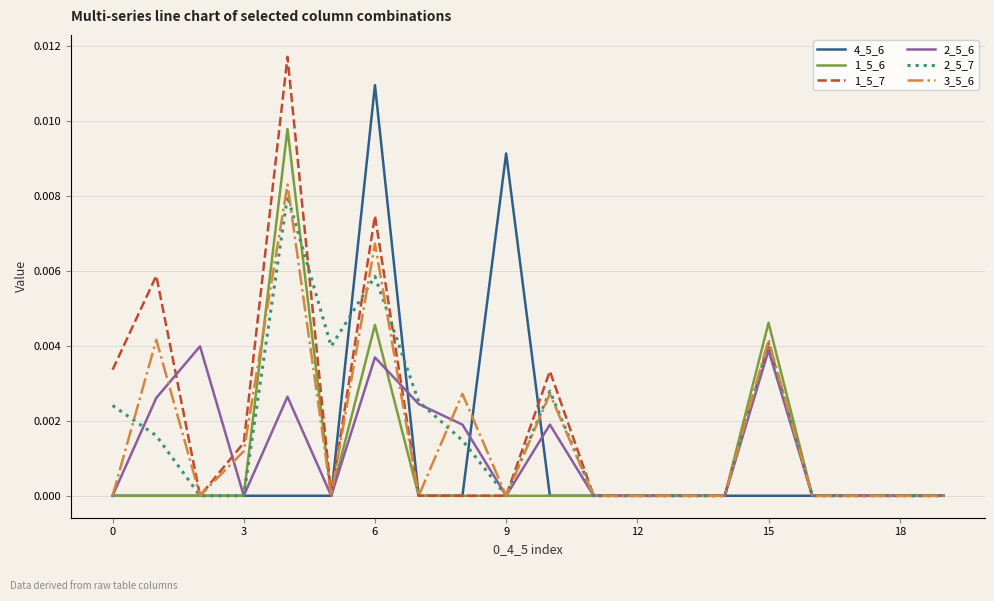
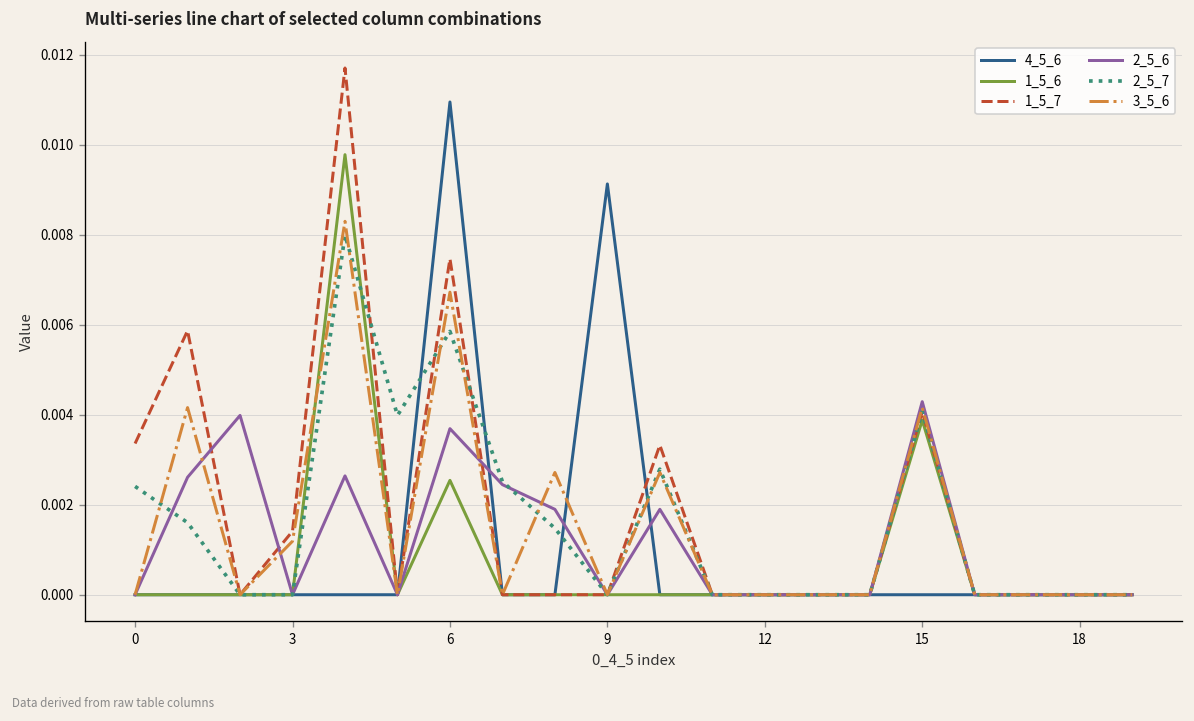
1_5_6, 6: 0.0046 -> 0.0025
1_5_6, 15: 0.0046 -> 0.0039
2_5_6, 15: 0.0039 -> 0.0043
